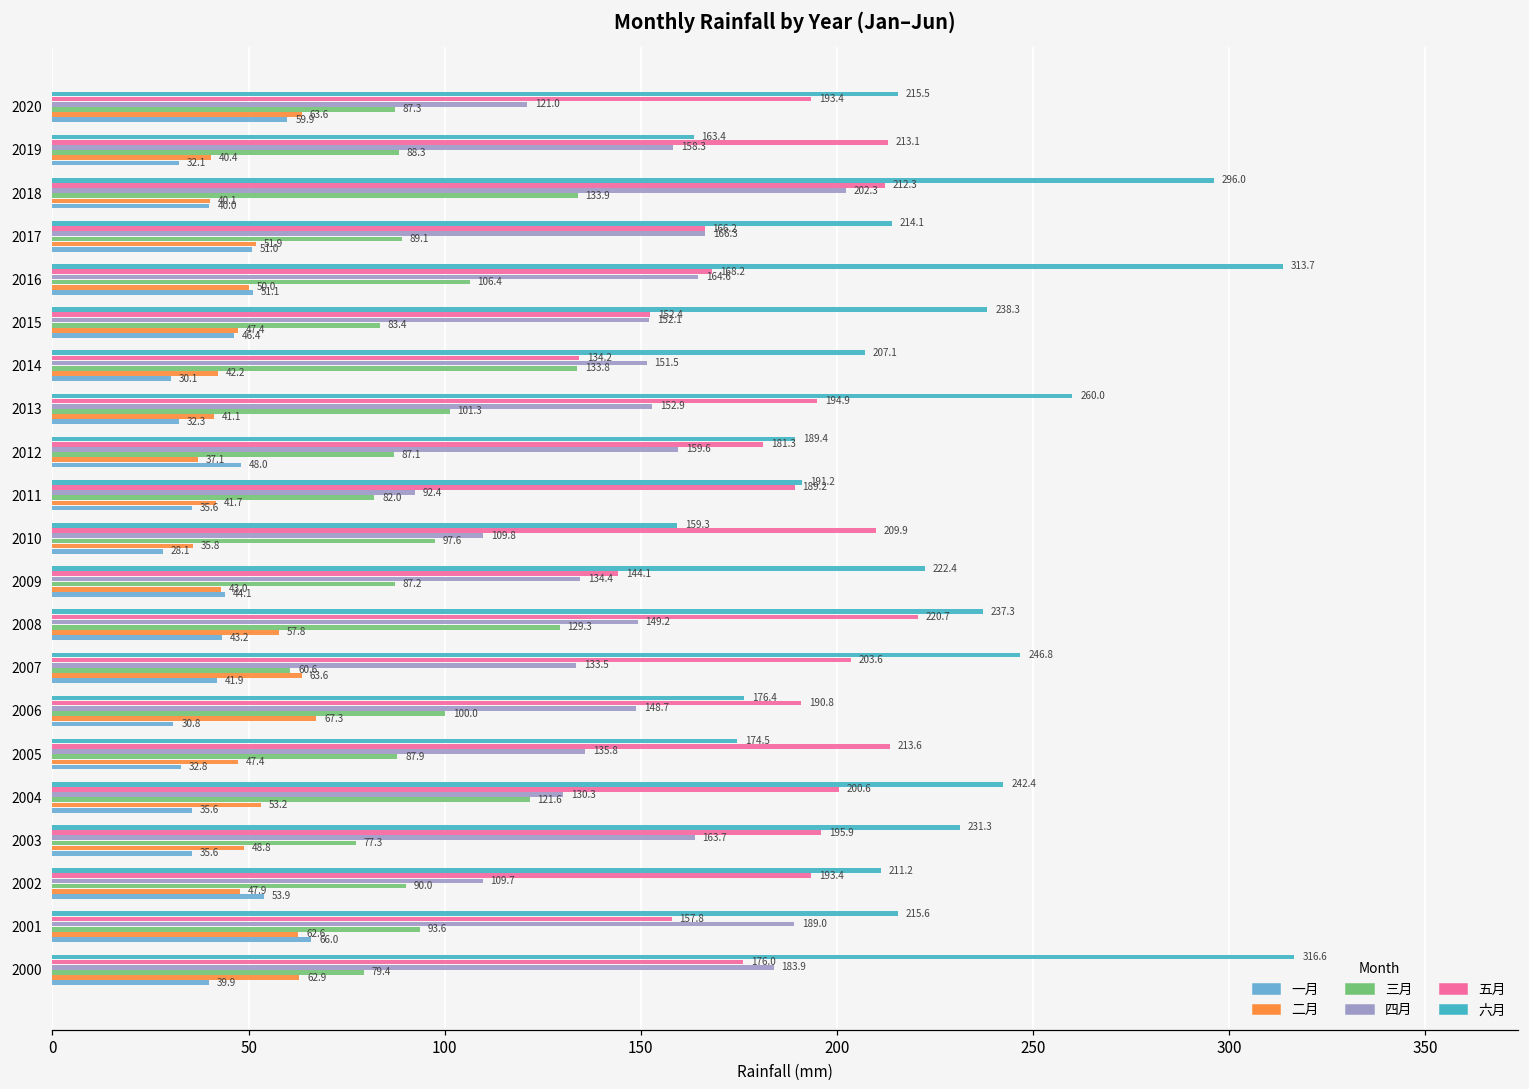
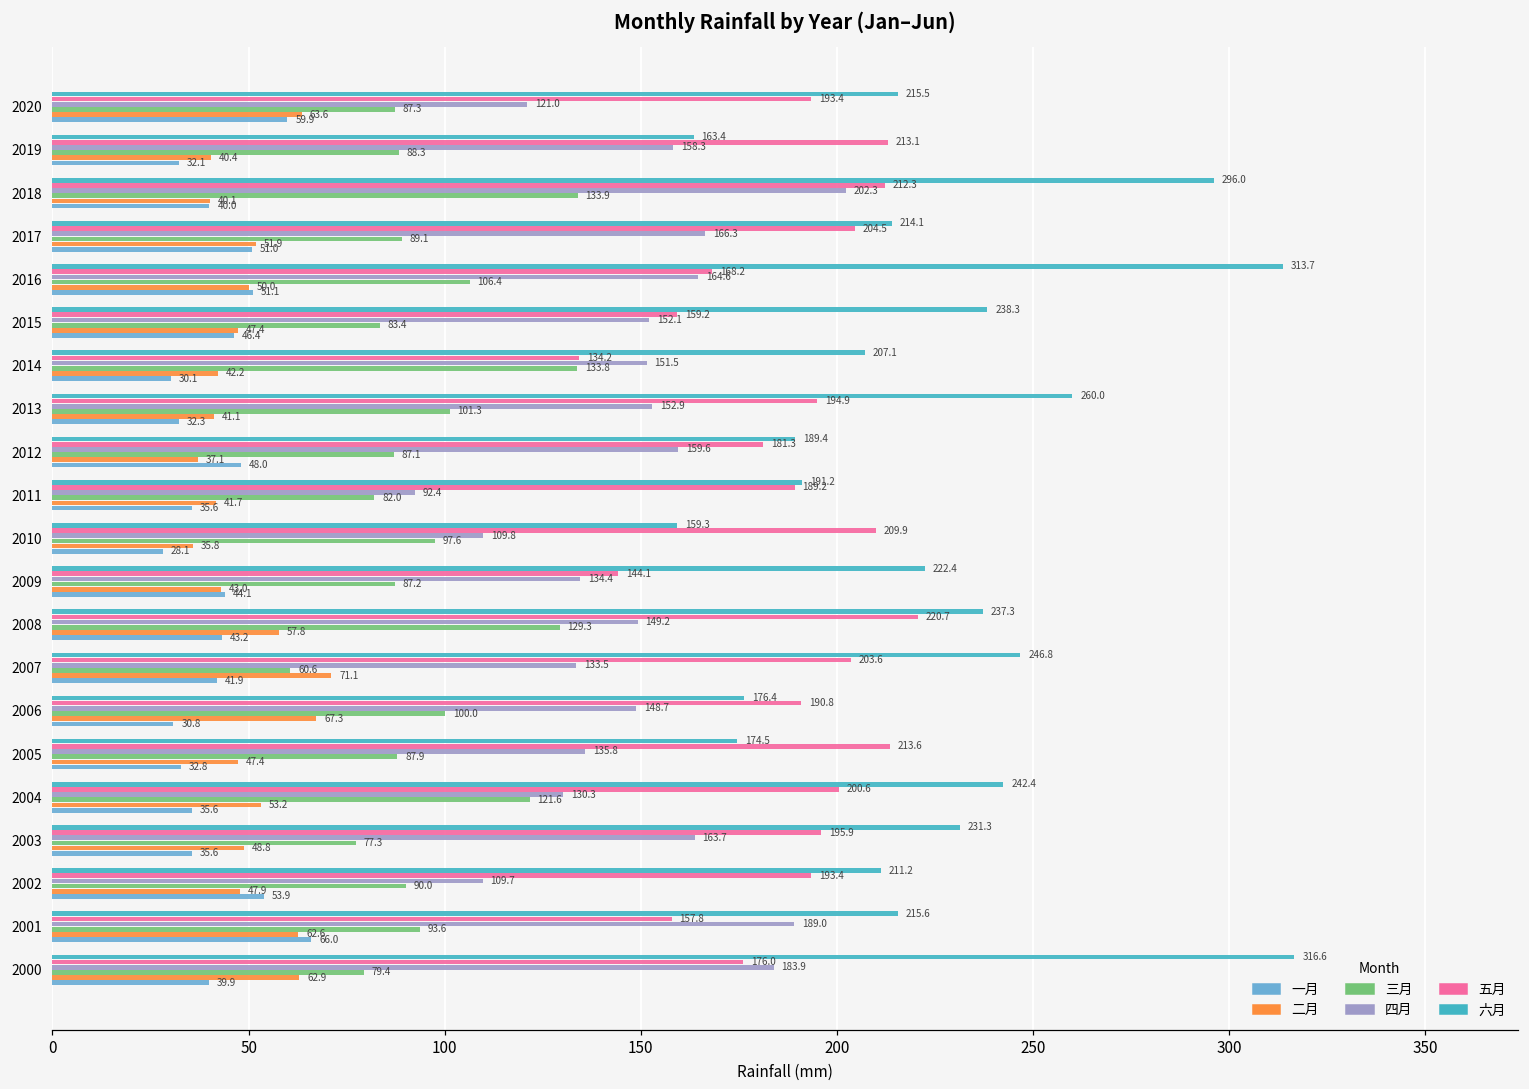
五月, 2017: 166.2 -> 204.5
五月, 2015: 152.4 -> 159.2
二月, 2007: 63.6 -> 71.1
